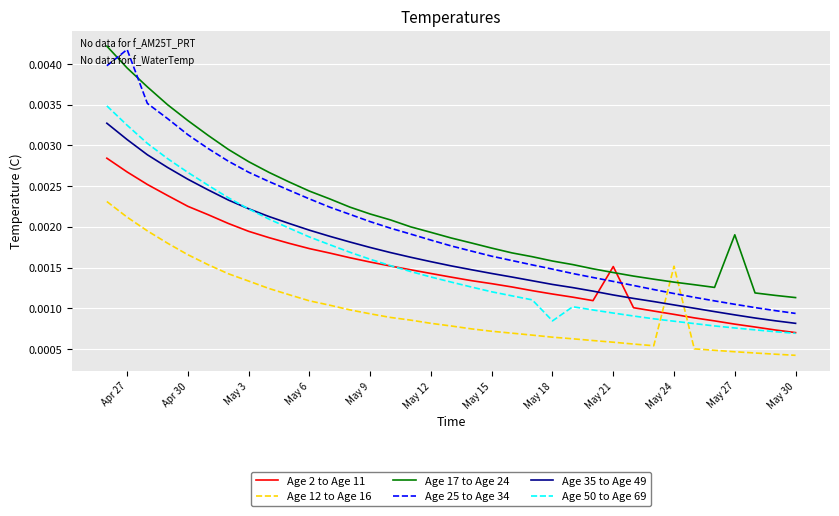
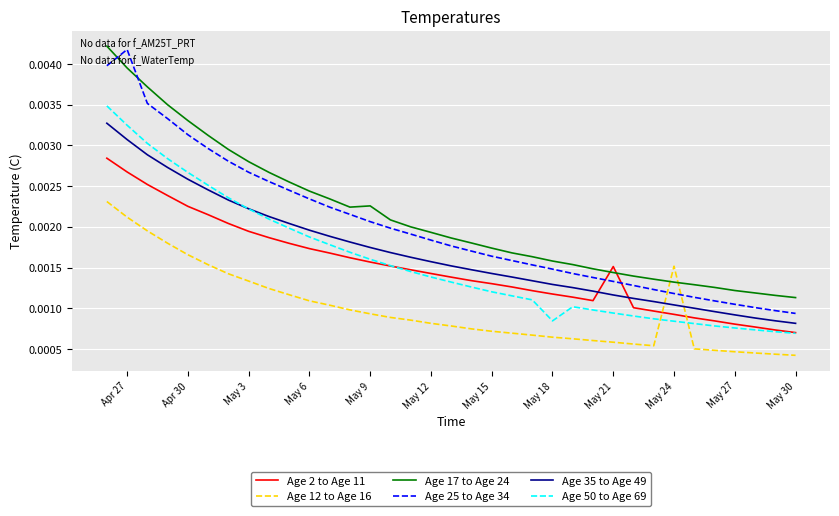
Age 17 to Age 24, May 9: 0.0022 -> 0.0023
Age 17 to Age 24, May 27: 0.0019 -> 0.0012
